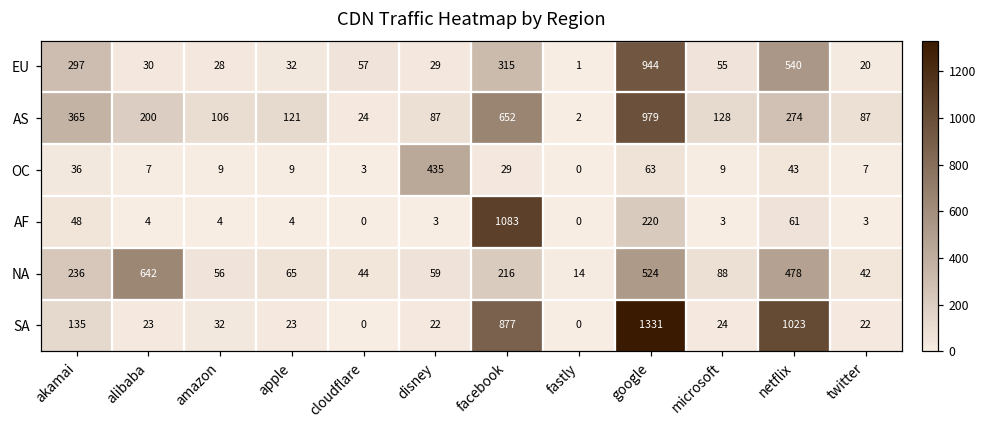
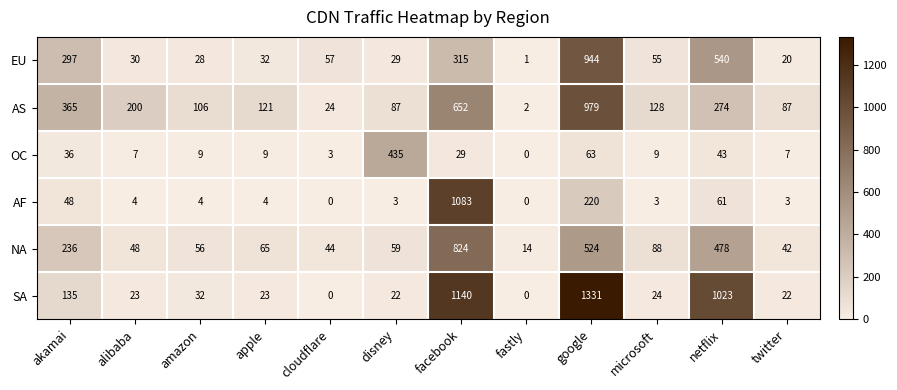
NA, alibaba: 642 -> 48
NA, facebook: 216 -> 824
SA, facebook: 877 -> 1140
